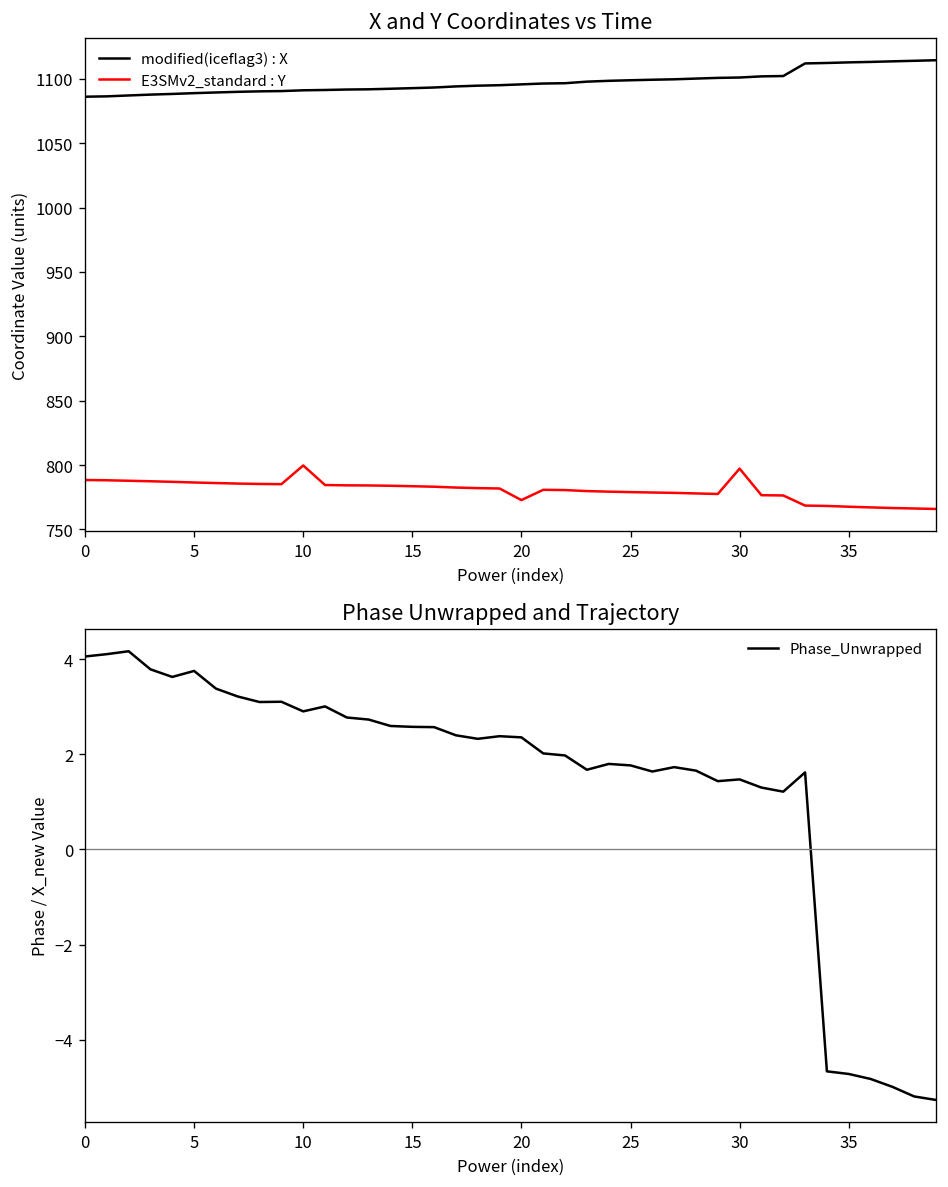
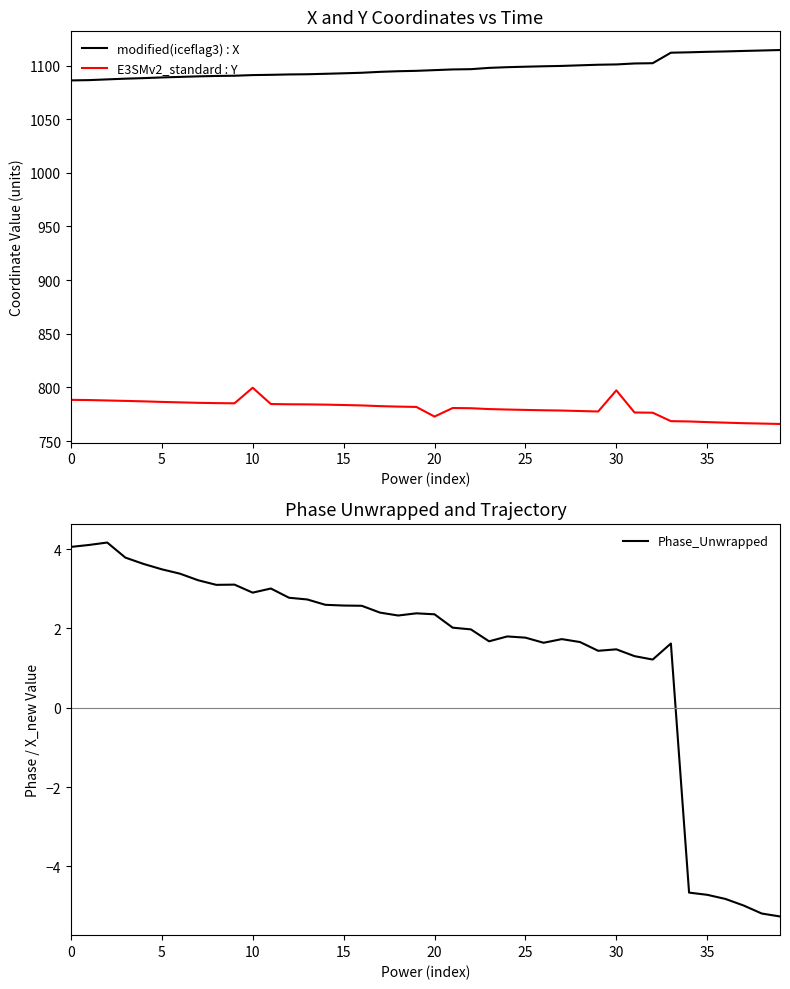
Phase Unwrapped and Trajectory, 5: 3.8 -> 3.5
